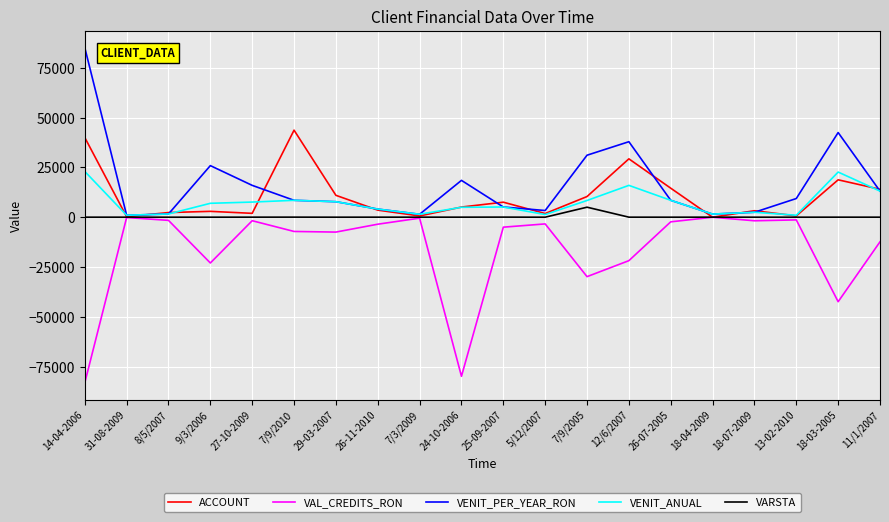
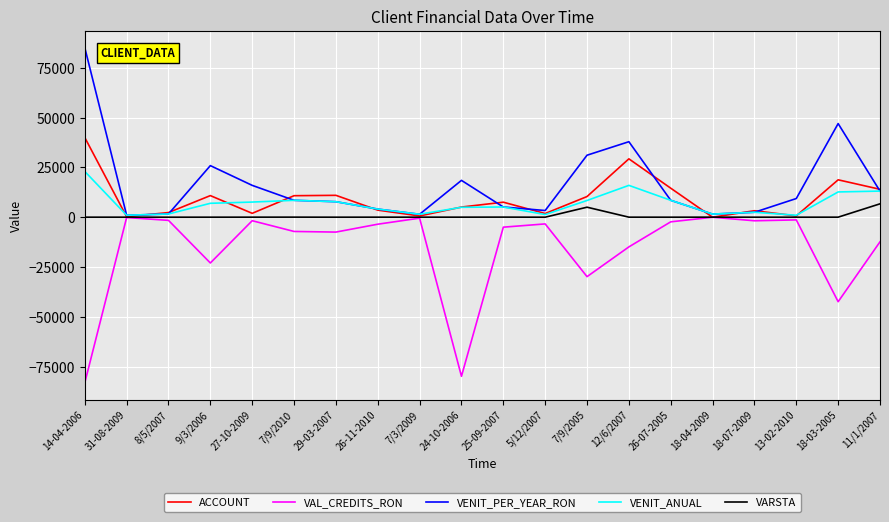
ACCOUNT, 9/3/2006: 3000 -> 11000
ACCOUNT, 7/9/2010: 44000 -> 11000
VAL_CREDITS_RON, 12/6/2007: -22000 -> -15000
VENIT_PER_YEAR_RON, 18-03-2005: 43000 -> 47000
VENIT_ANUAL, 18-03-2005: 23000 -> 13000
VARSTA, 11/1/2007: 0 -> 7000
